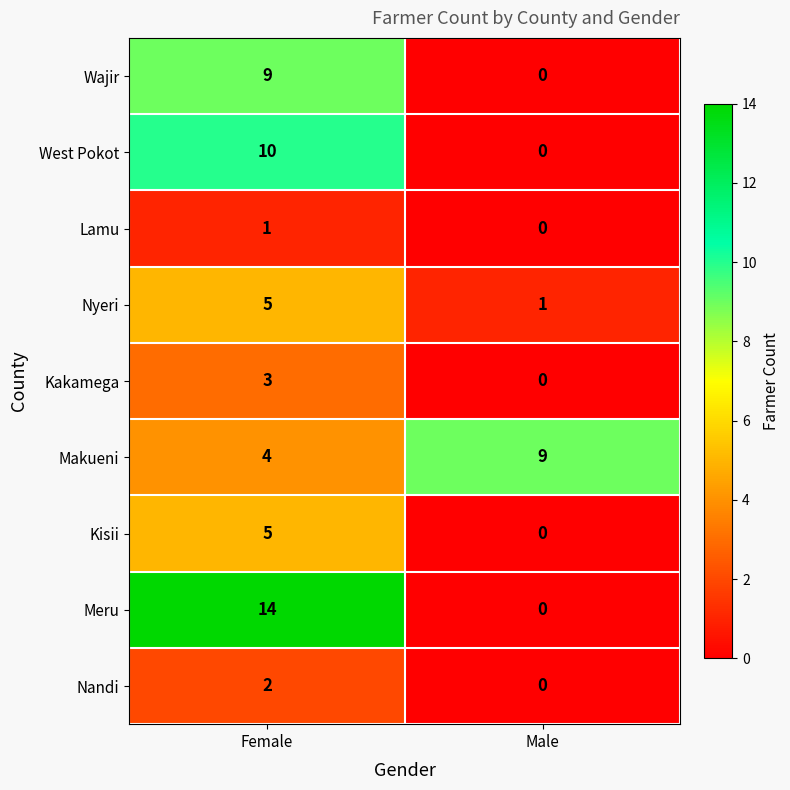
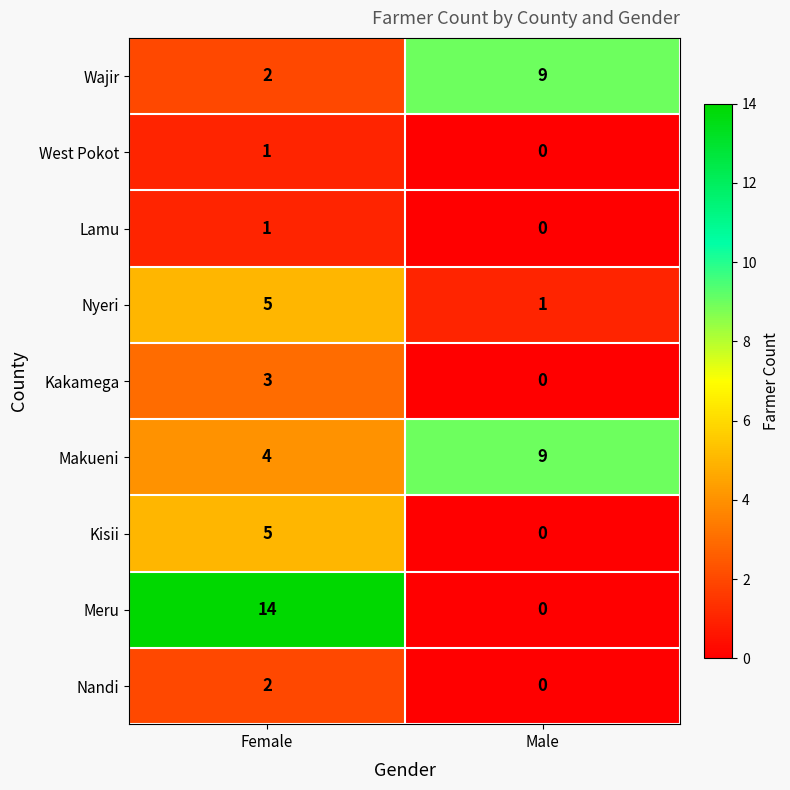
Wajir, Female: 9 -> 2
Wajir, Male: 0 -> 9
West Pokot, Female: 10 -> 1
